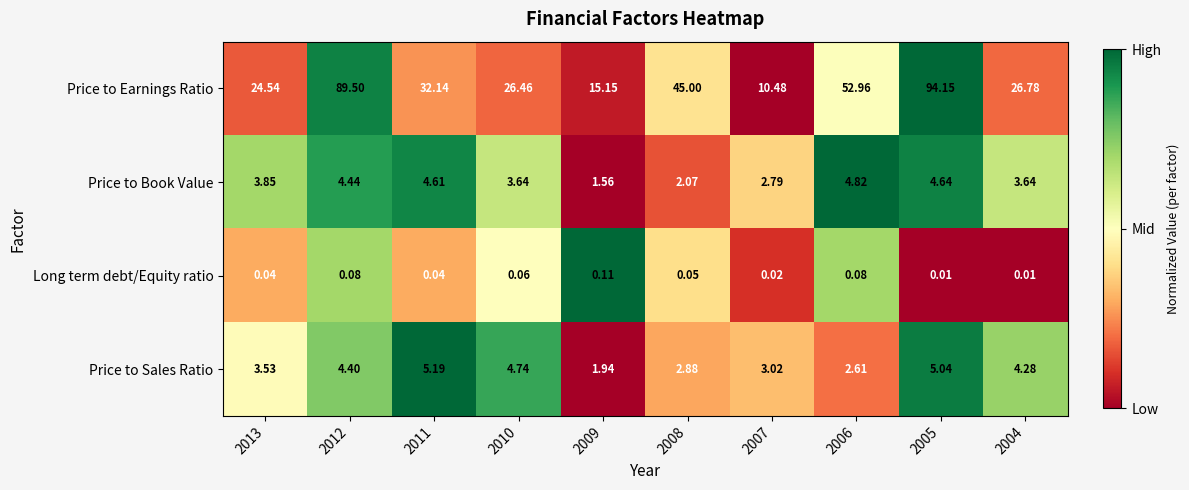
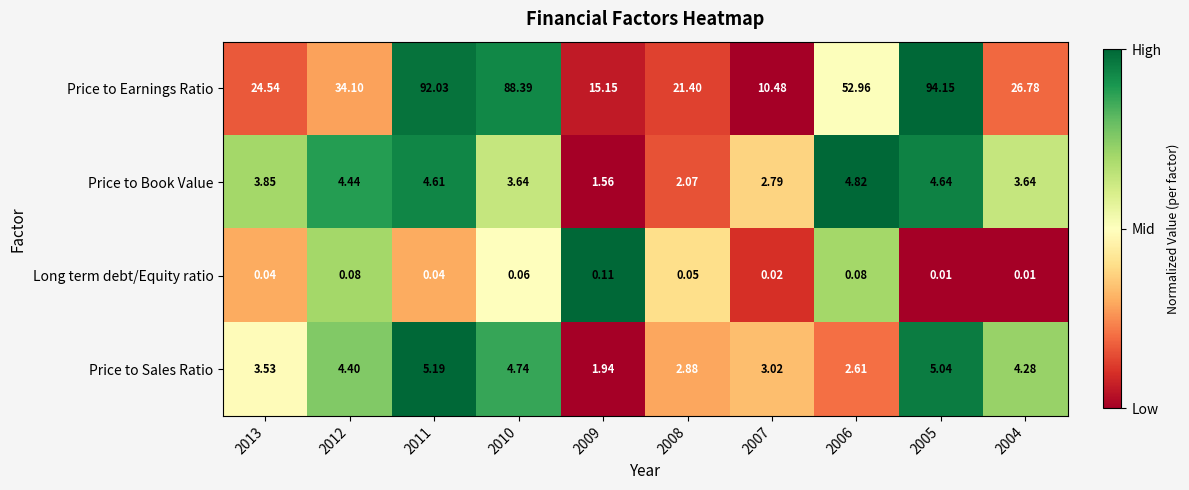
Price to Earnings Ratio, 2012: 89.50 -> 34.10
Price to Earnings Ratio, 2011: 32.14 -> 92.03
Price to Earnings Ratio, 2010: 26.46 -> 88.39
Price to Earnings Ratio, 2008: 45.00 -> 21.40
